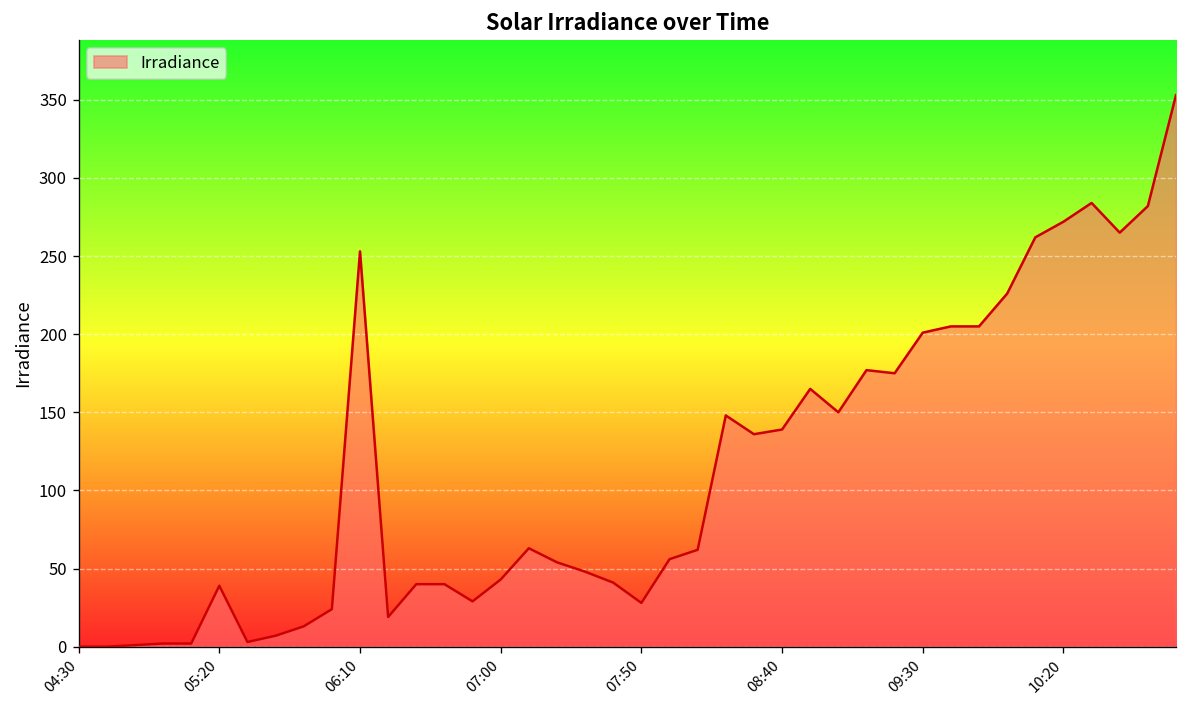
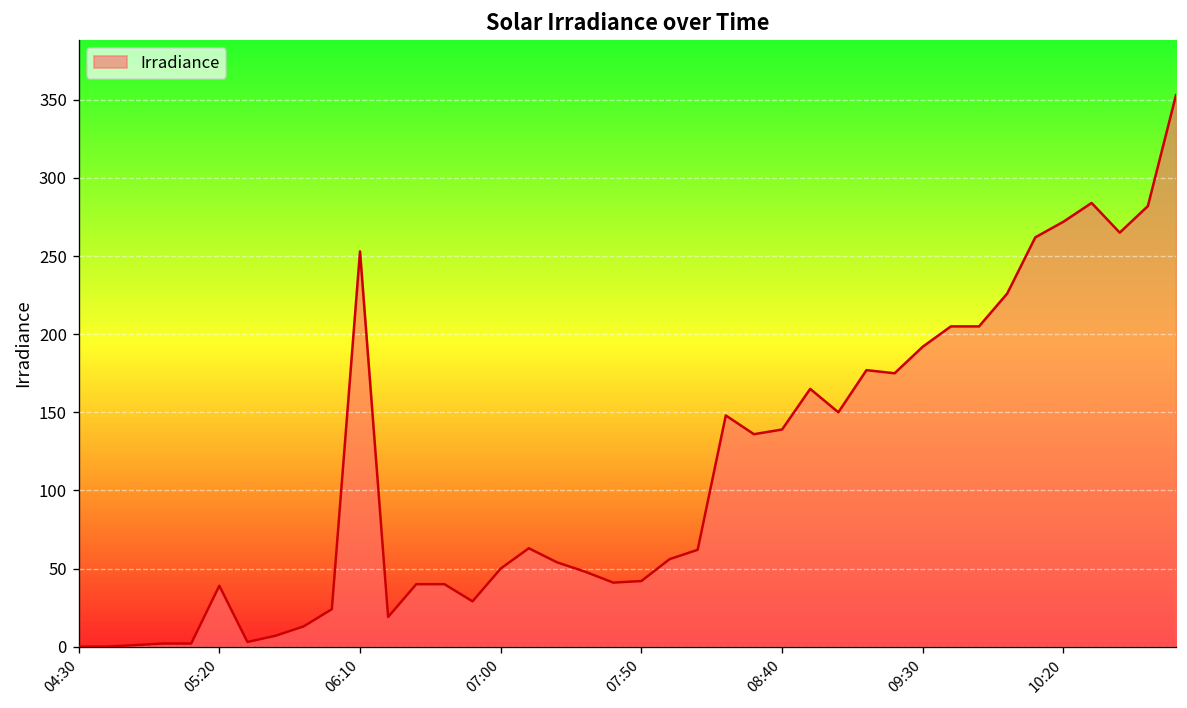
07:00: 43 -> 50
07:50: 28 -> 42
09:30: 201 -> 192
